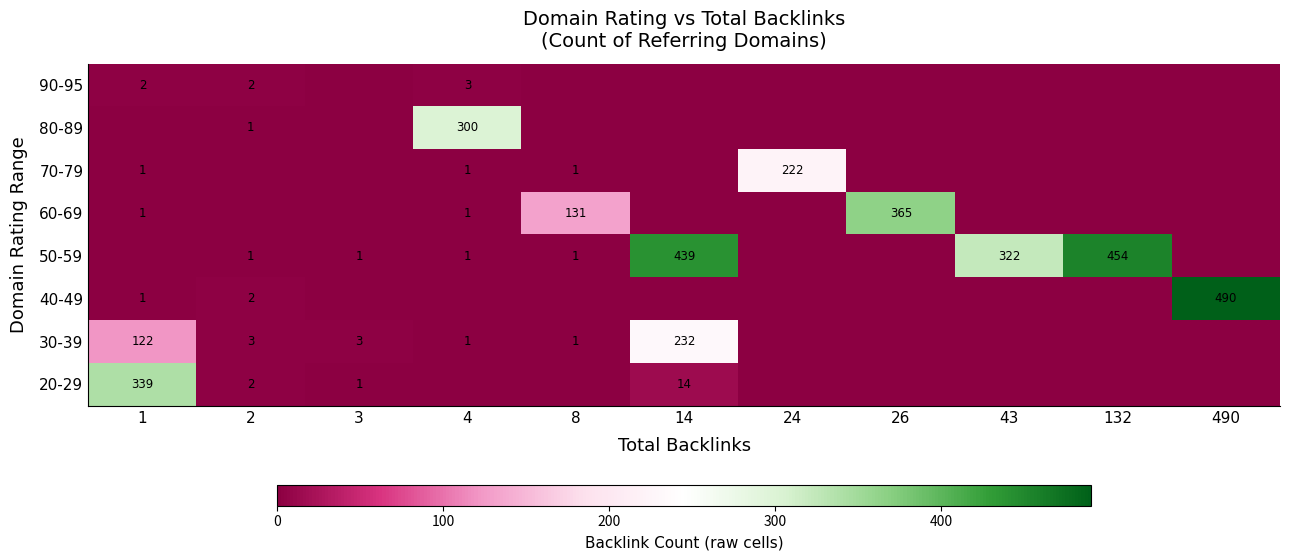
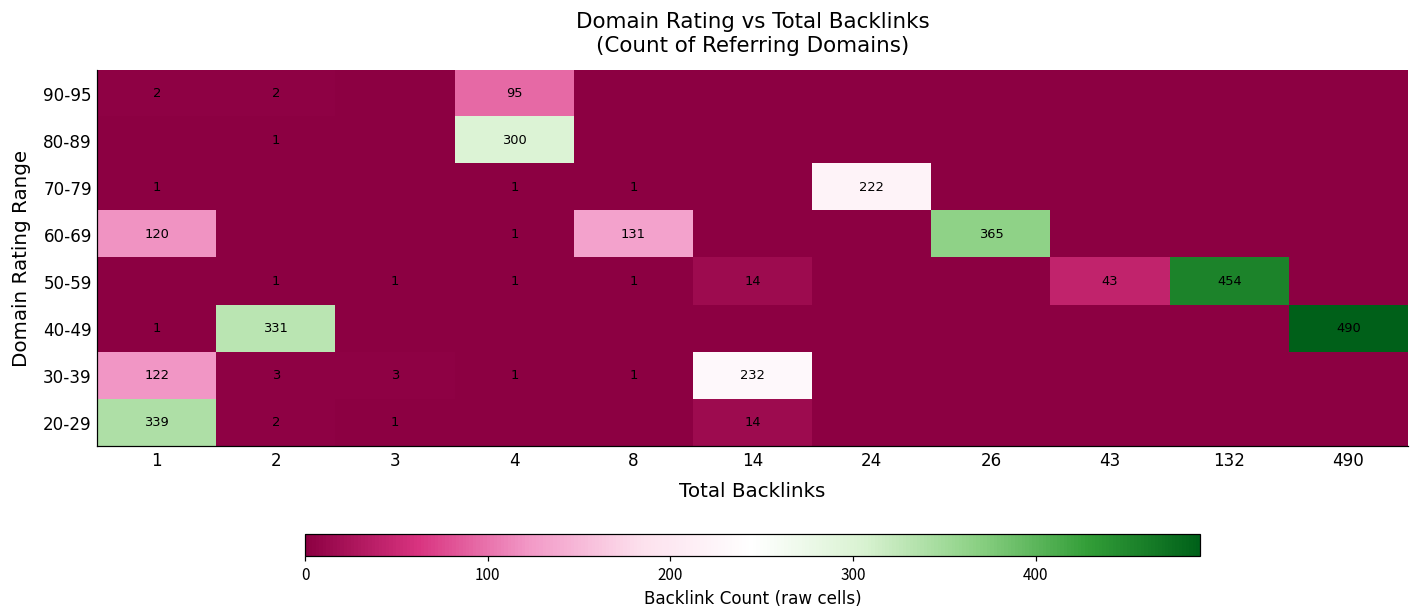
90-95, 4: 3 -> 95
60-69, 1: 1 -> 120
50-59, 14: 439 -> 14
50-59, 43: 322 -> 43
40-49, 2: 2 -> 331
